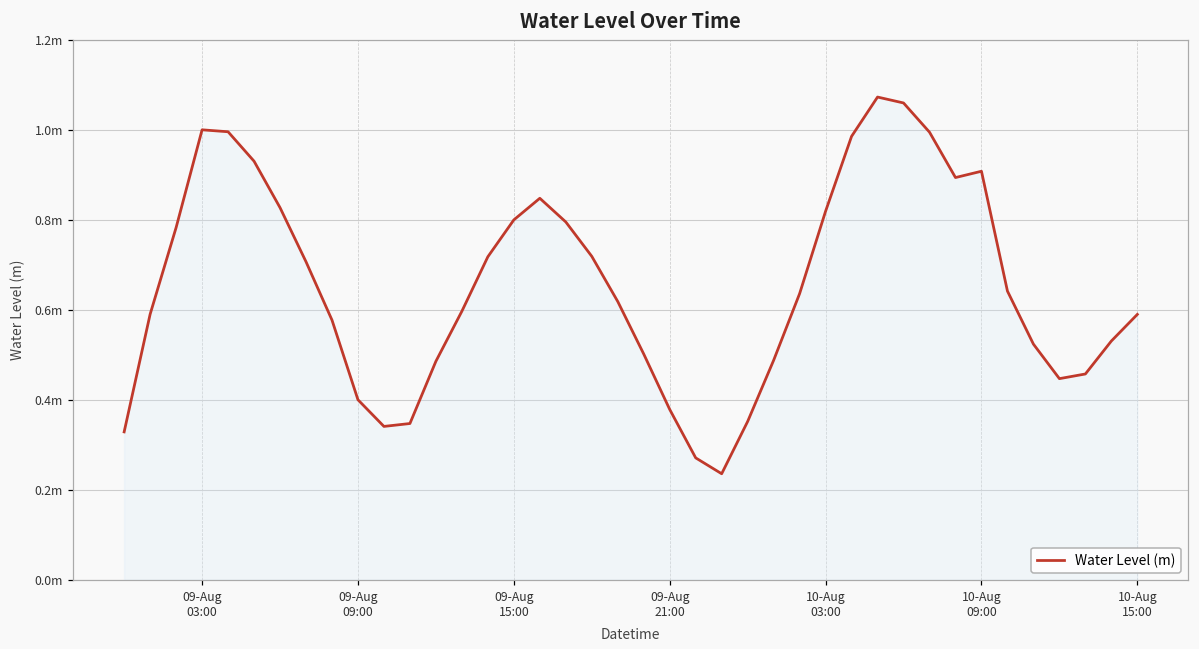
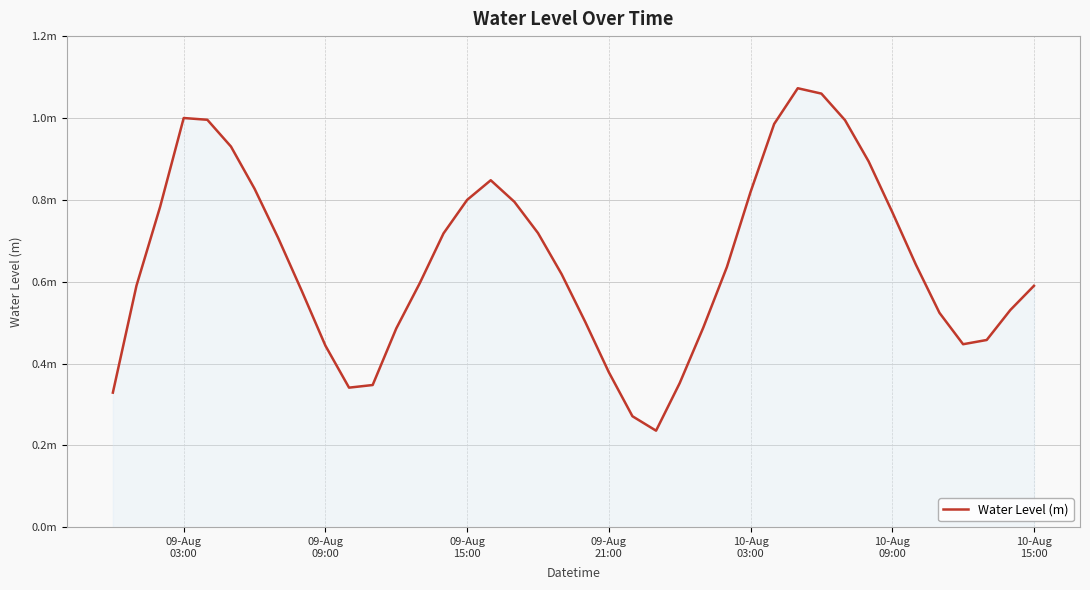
09-Aug 09:00: 0.40m -> 0.44m
10-Aug 09:00: 0.91m -> 0.77m
